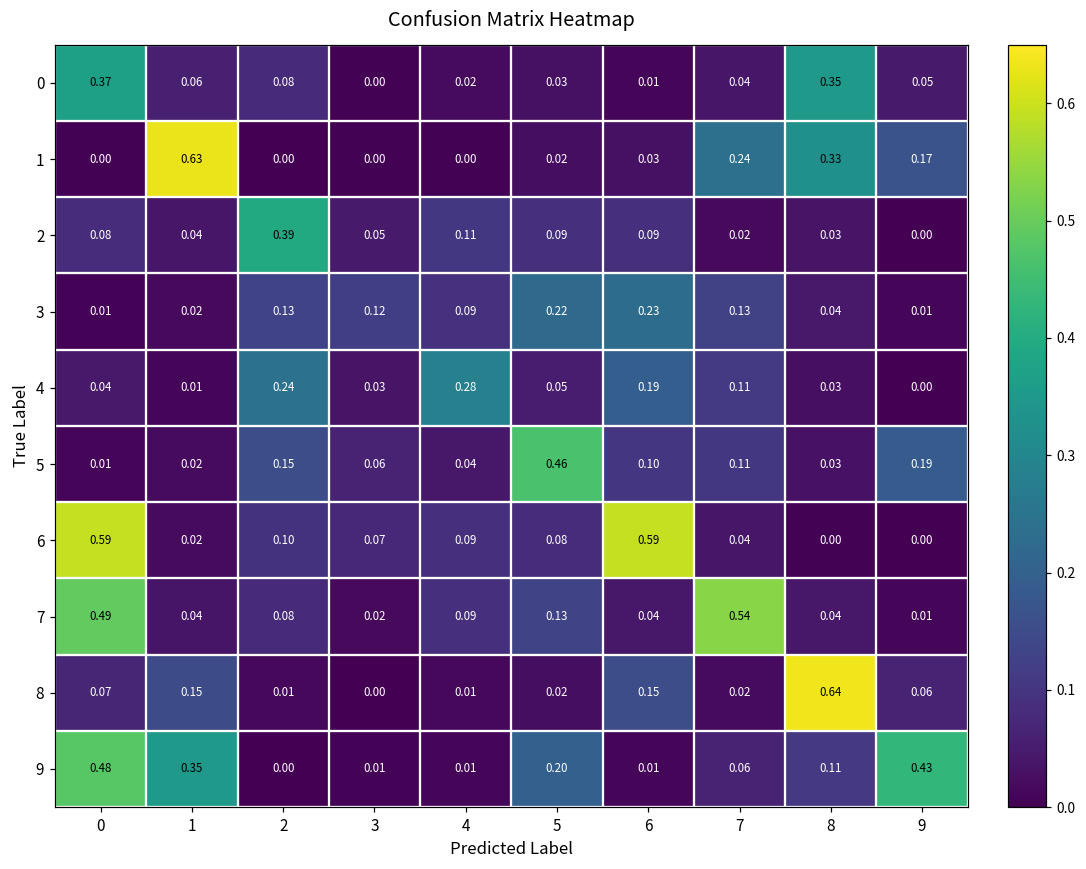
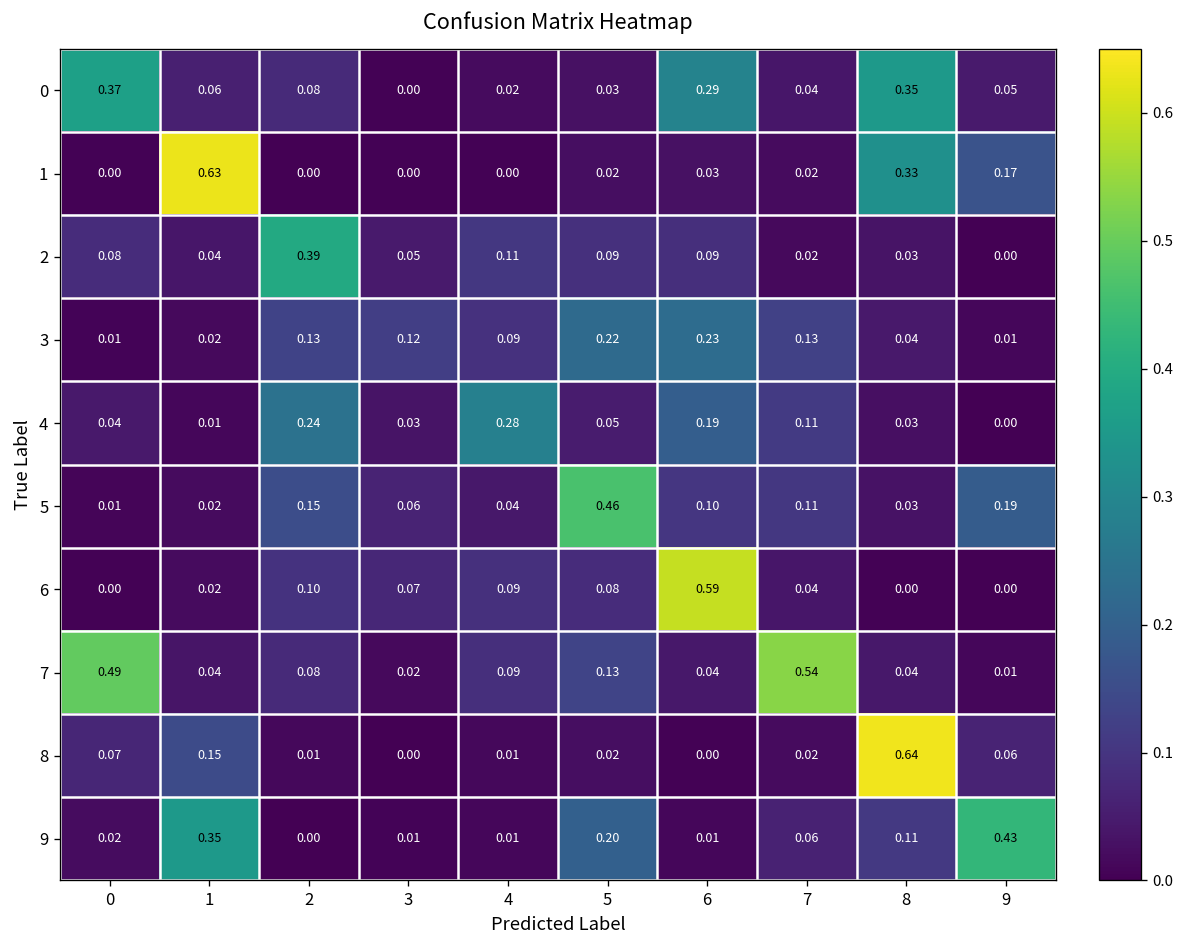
0, 6: 0.01 -> 0.29
1, 7: 0.24 -> 0.02
6, 0: 0.59 -> 0.00
8, 6: 0.15 -> 0.00
9, 0: 0.48 -> 0.02
